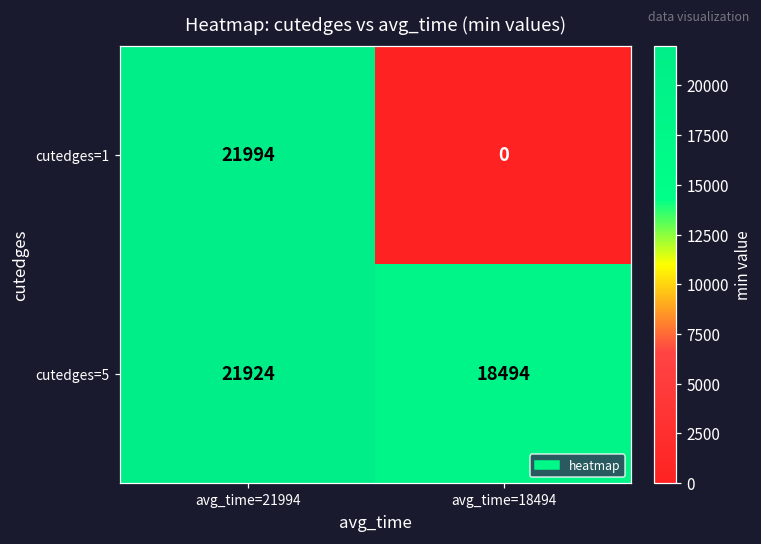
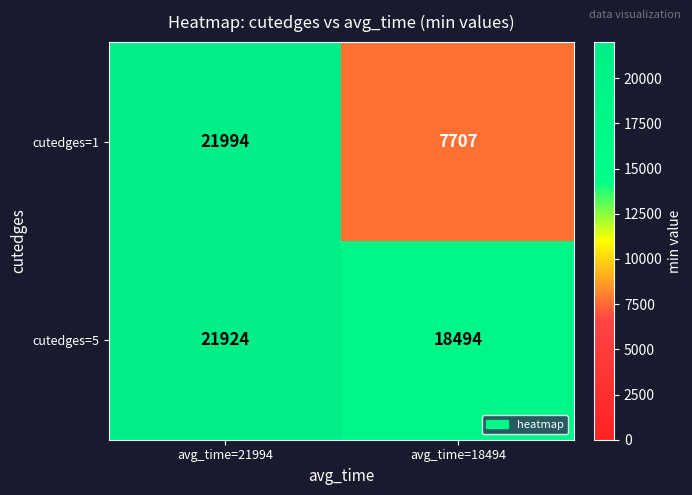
cutedges=1, avg_time=18494: 0 -> 7707
